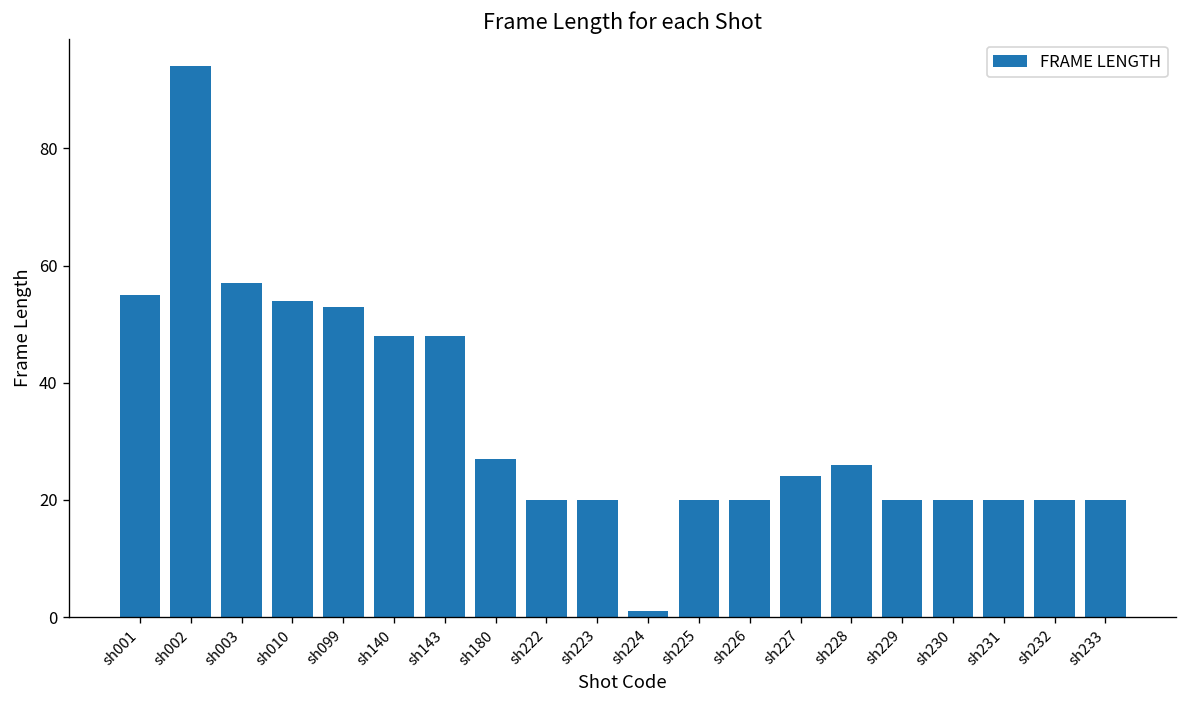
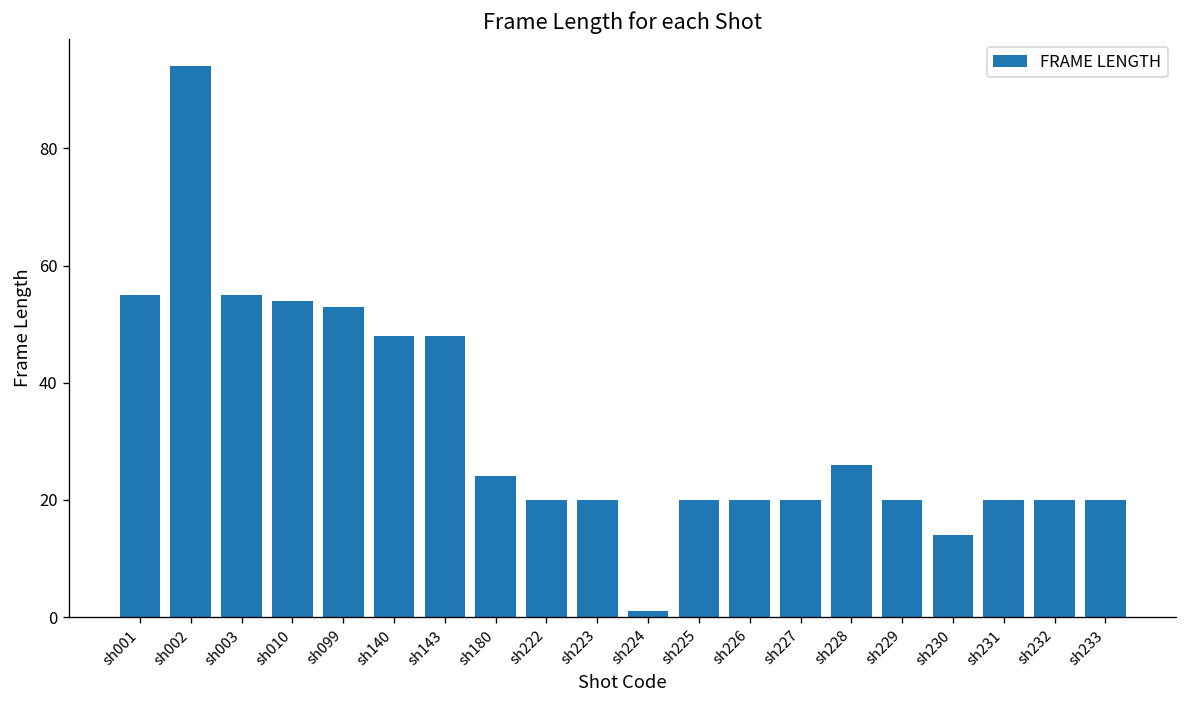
sh003: 57 -> 55
sh180: 27 -> 24
sh227: 24 -> 20
sh230: 20 -> 14
